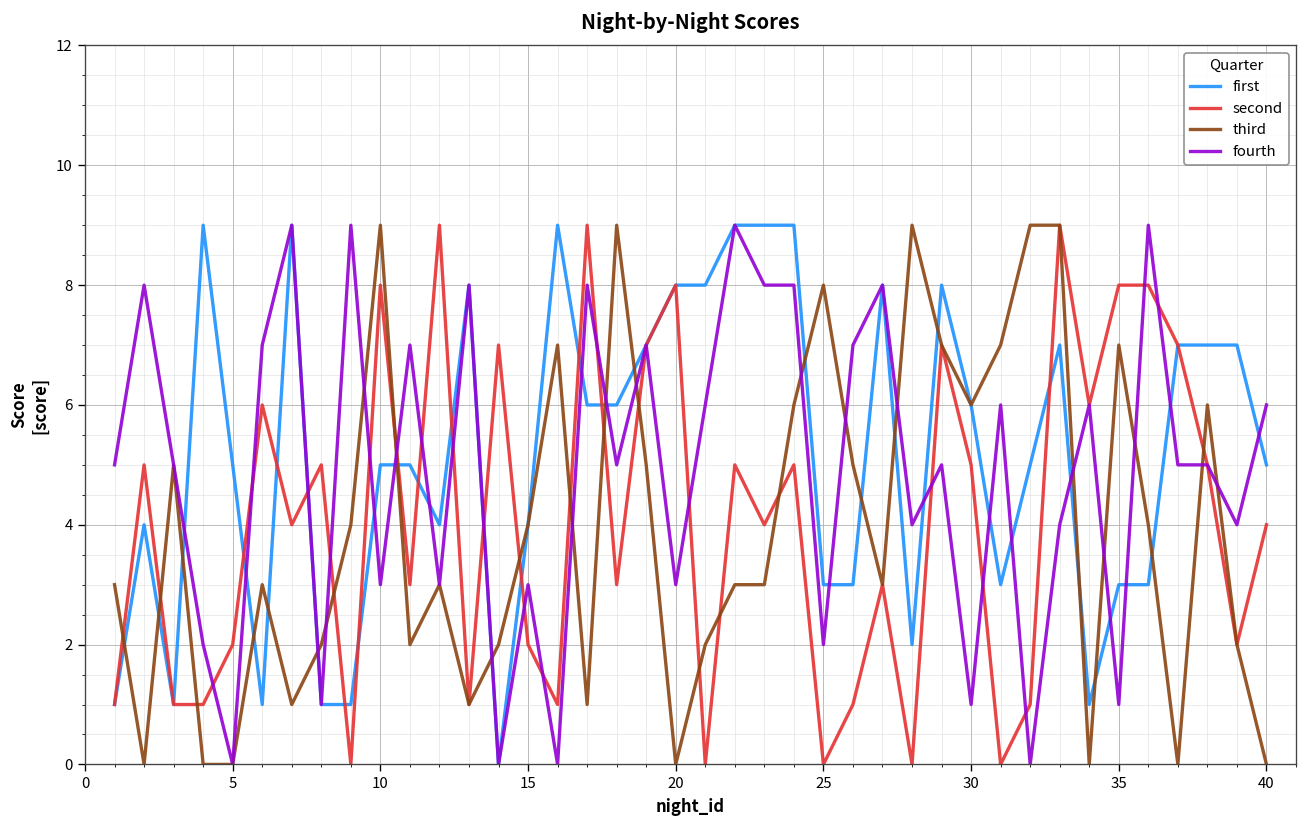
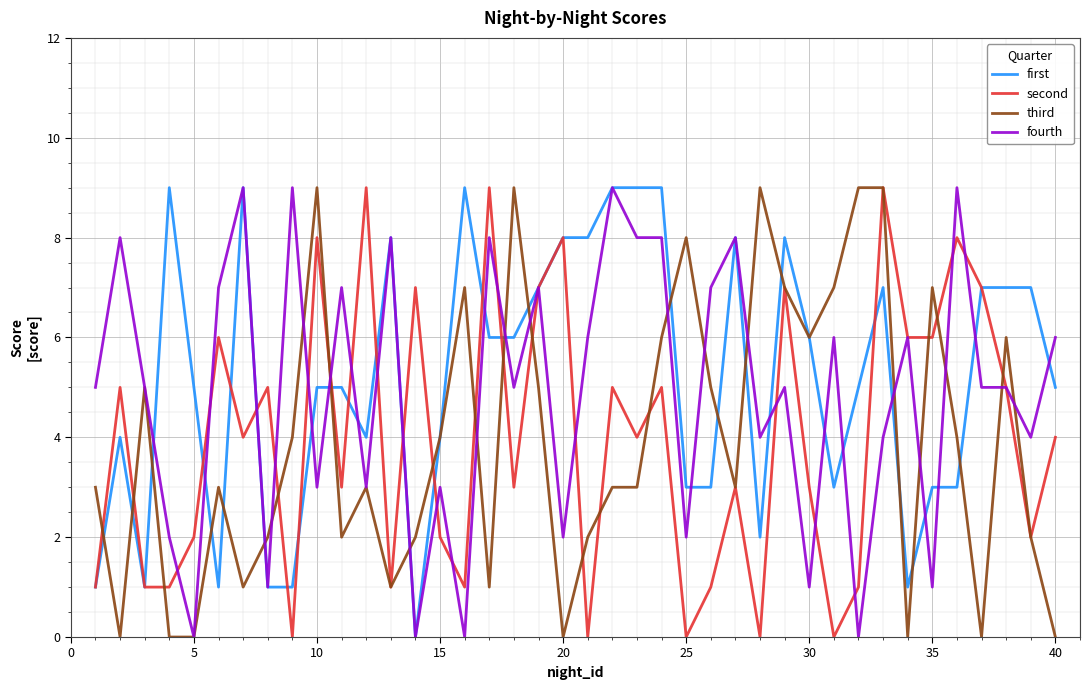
fourth, 20: 3 -> 2
second, 30: 5 -> 3
second, 35: 8 -> 6
